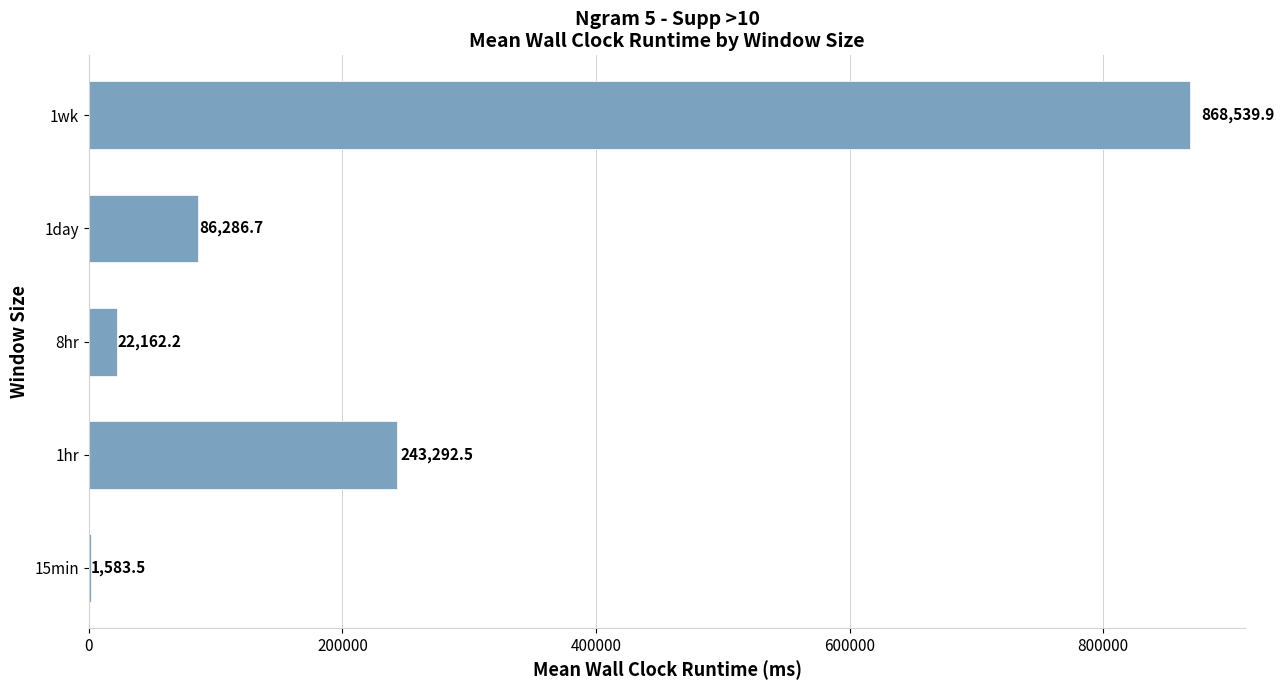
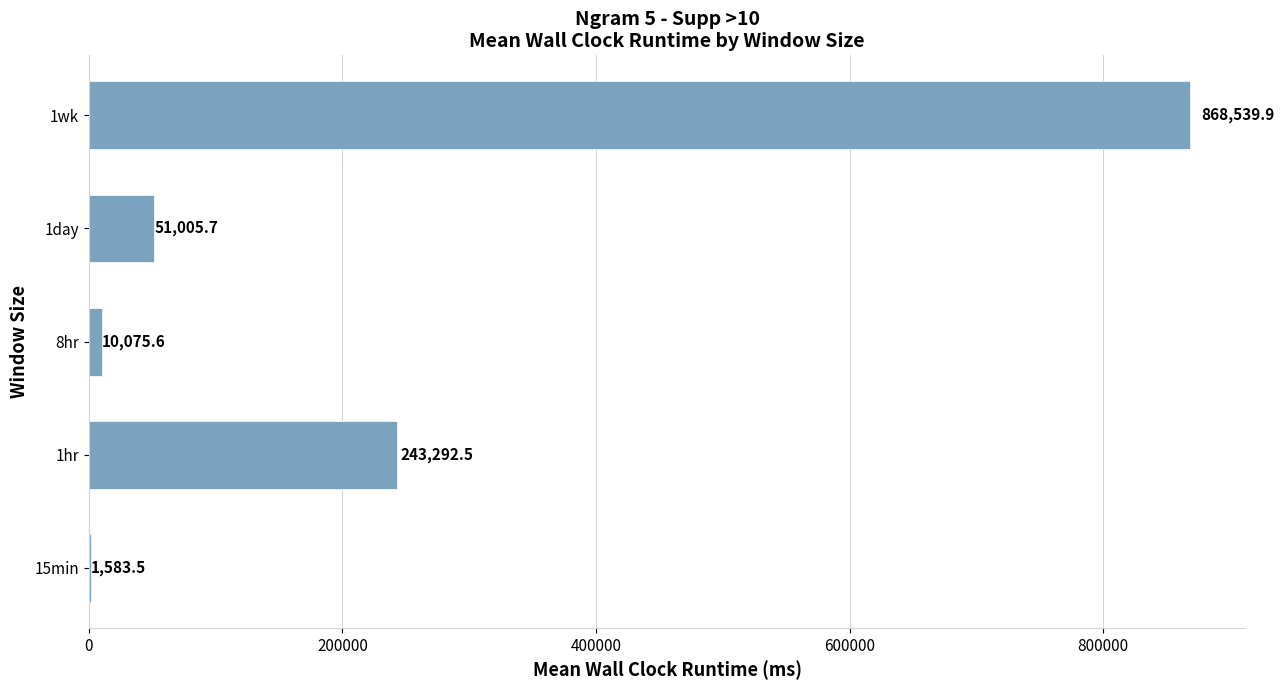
1day: 86,286.7 -> 51,005.7
8hr: 22,162.2 -> 10,075.6
